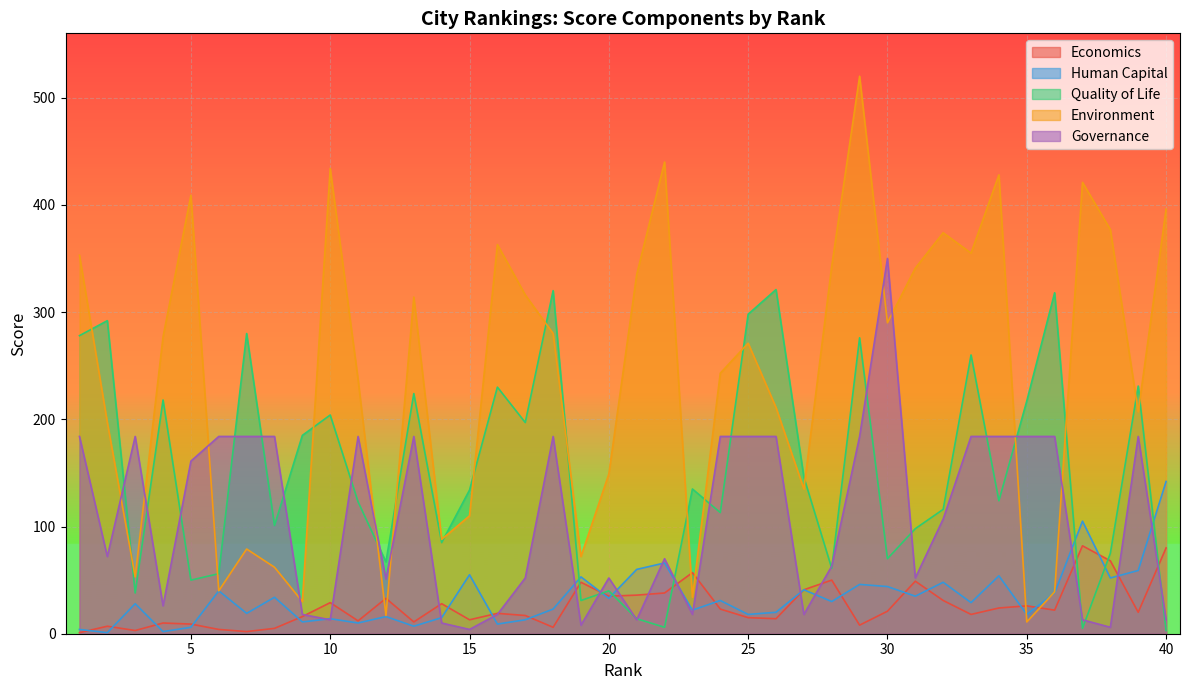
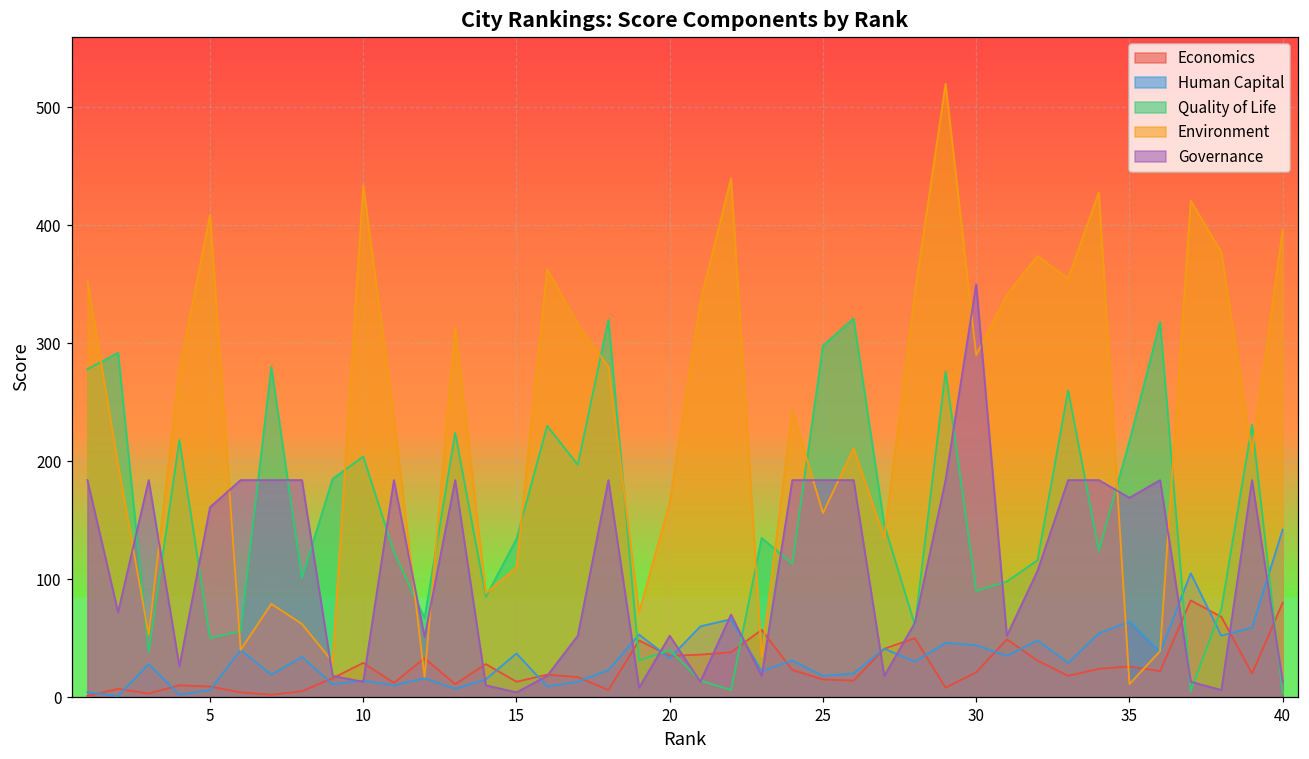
Human Capital, 15: 55 -> 37
Environment, 20: 149 -> 165
Environment, 25: 271 -> 156
Quality of Life, 30: 70 -> 90
Human Capital, 35: 18 -> 64
Governance, 35: 184 -> 169
